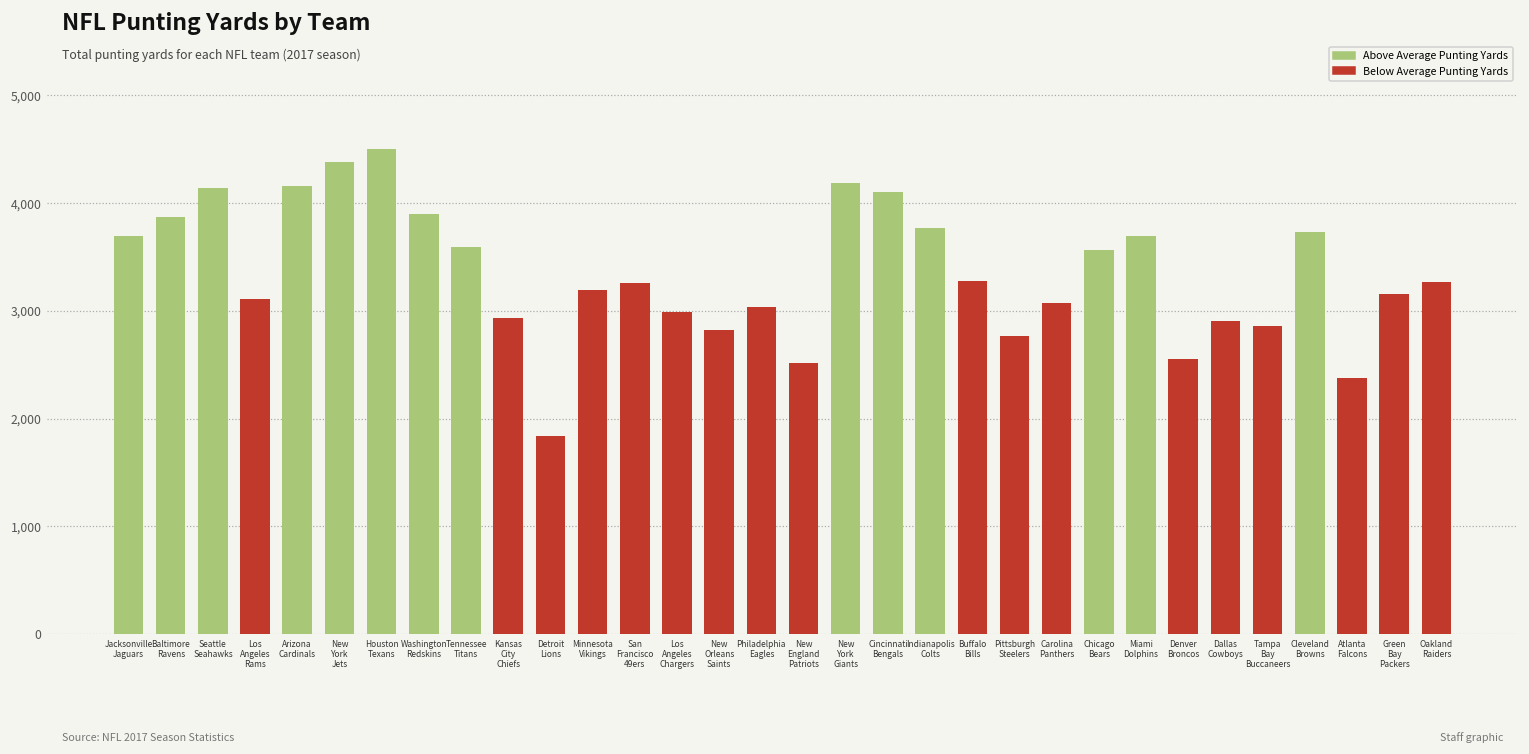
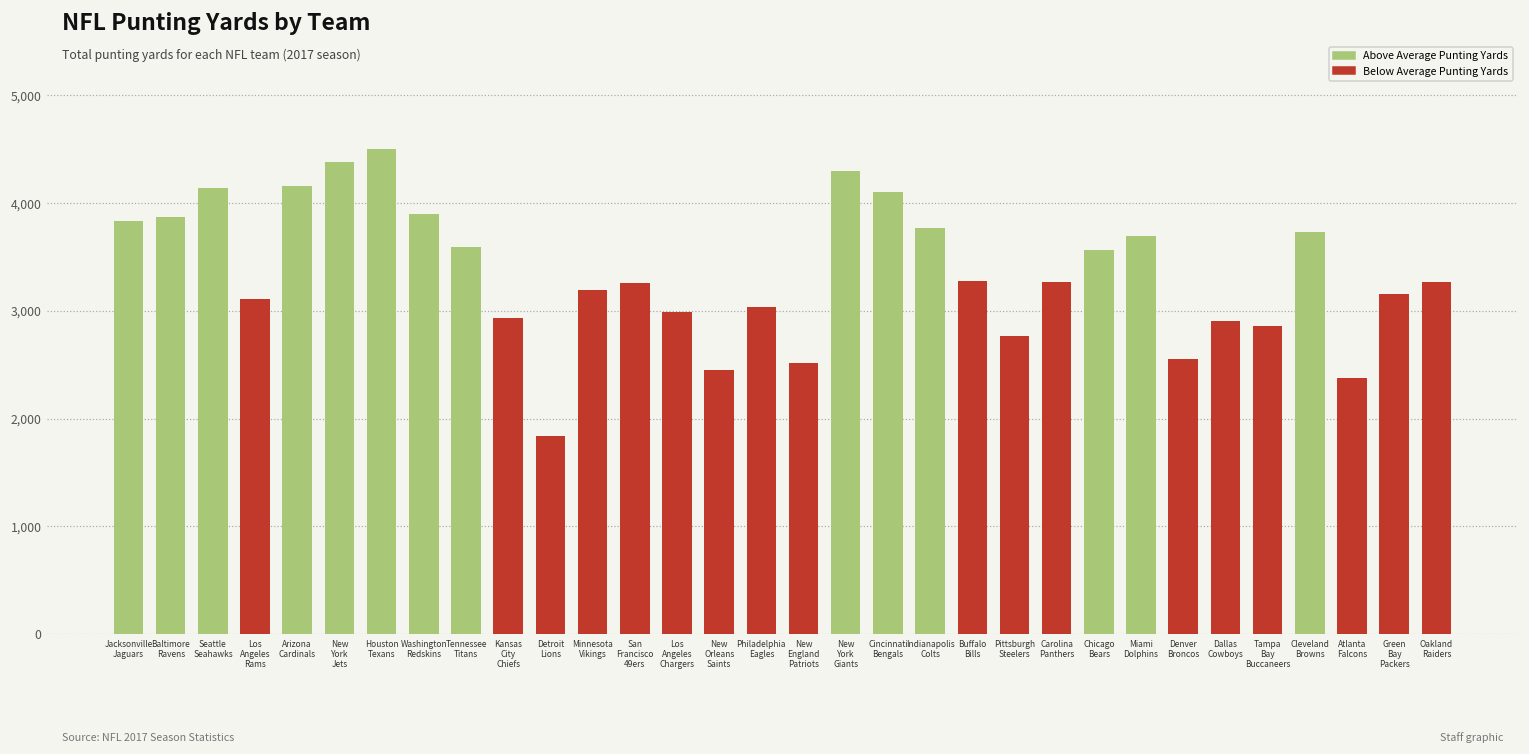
Jacksonville Jaguars: 3,700 -> 3,800
New Orleans Saints: 2,800 -> 2,400
New York Giants: 4,200 -> 4,300
Carolina Panthers: 3,100 -> 3,300
